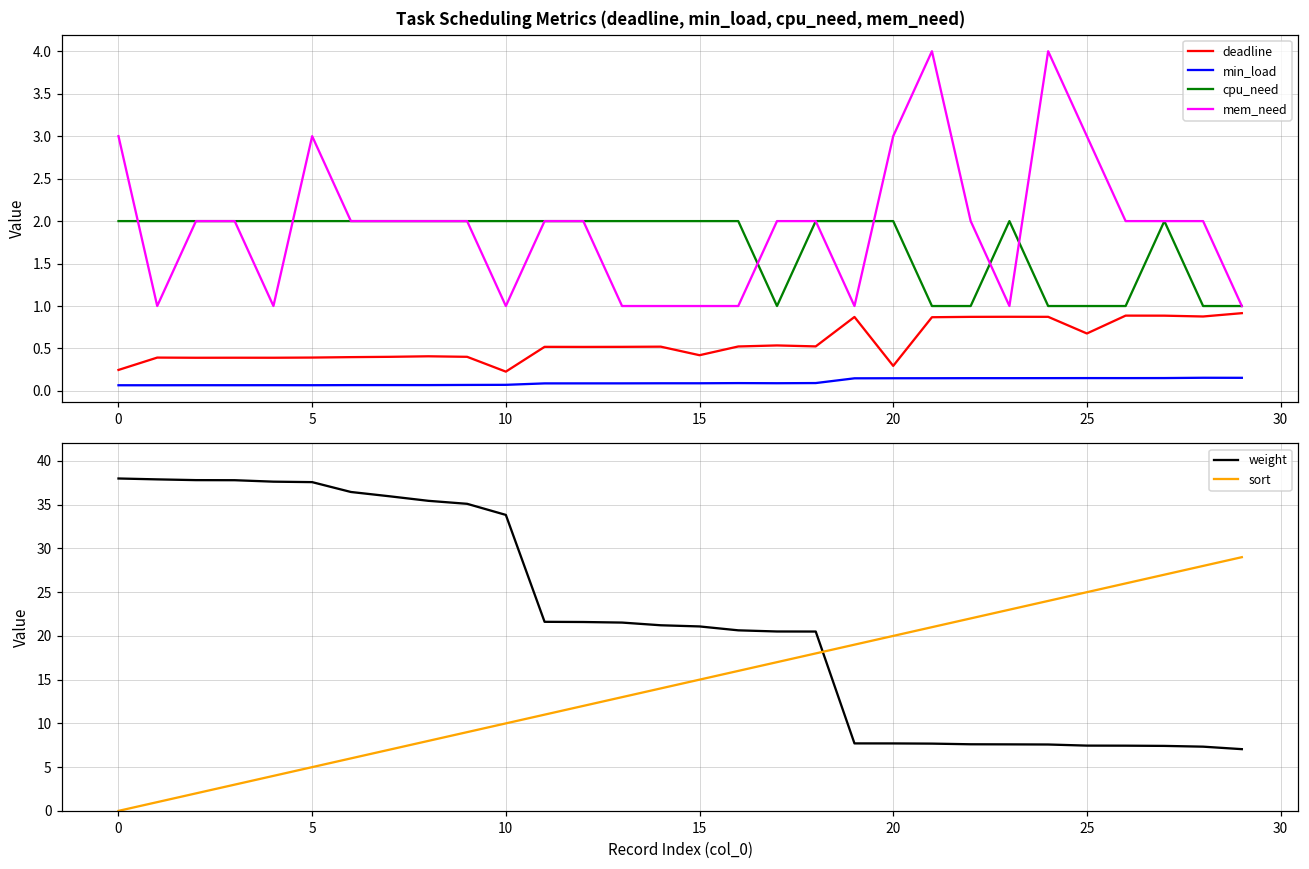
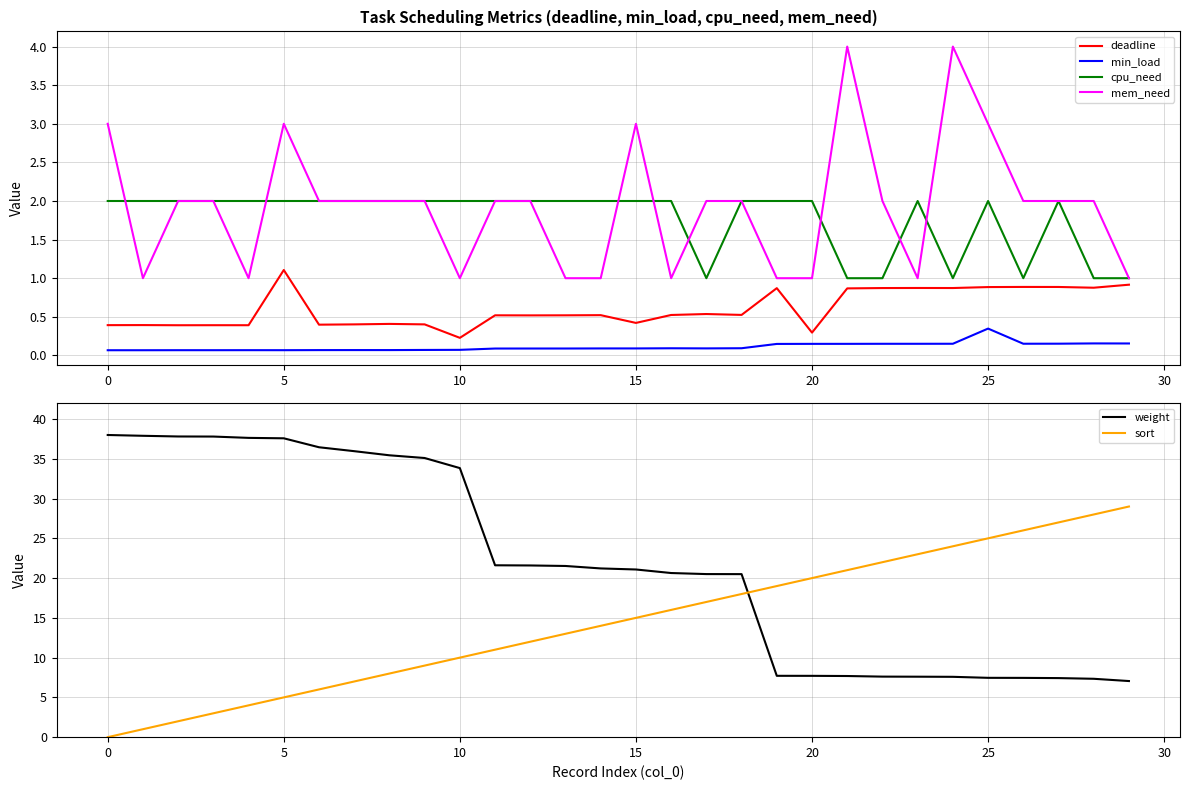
Task Scheduling Metrics (deadline, min_load, cpu_need, mem_need), deadline, 0: 0.2 -> 0.4
Task Scheduling Metrics (deadline, min_load, cpu_need, mem_need), deadline, 5: 0.4 -> 1.1
Task Scheduling Metrics (deadline, min_load, cpu_need, mem_need), mem_need, 15: 1 -> 3
Task Scheduling Metrics (deadline, min_load, cpu_need, mem_need), mem_need, 20: 3 -> 1
Task Scheduling Metrics (deadline, min_load, cpu_need, mem_need), deadline, 25: 0.7 -> 0.9
Task Scheduling Metrics (deadline, min_load, cpu_need, mem_need), min_load, 25: 0.2 -> 0.3
Task Scheduling Metrics (deadline, min_load, cpu_need, mem_need), cpu_need, 25: 1 -> 2
